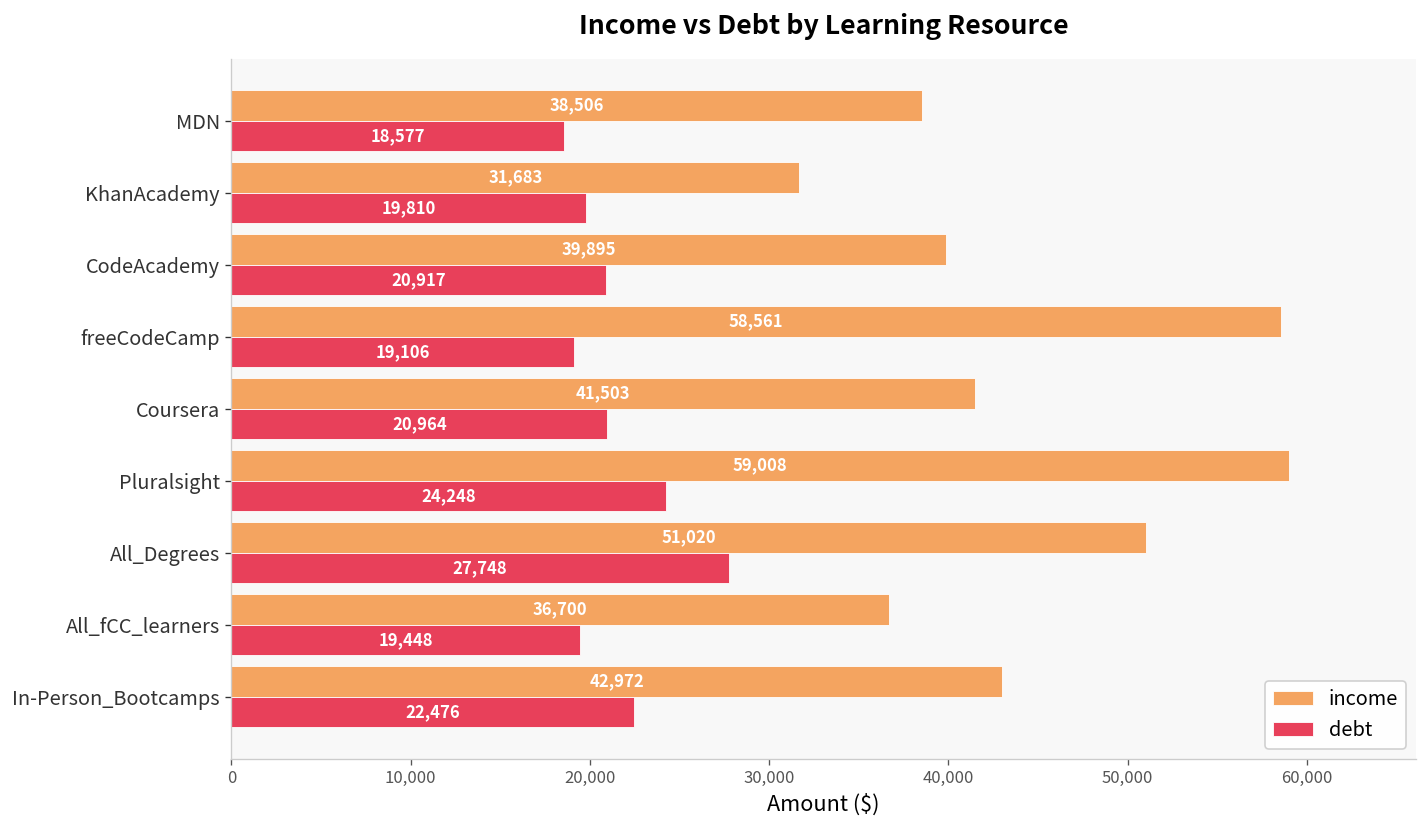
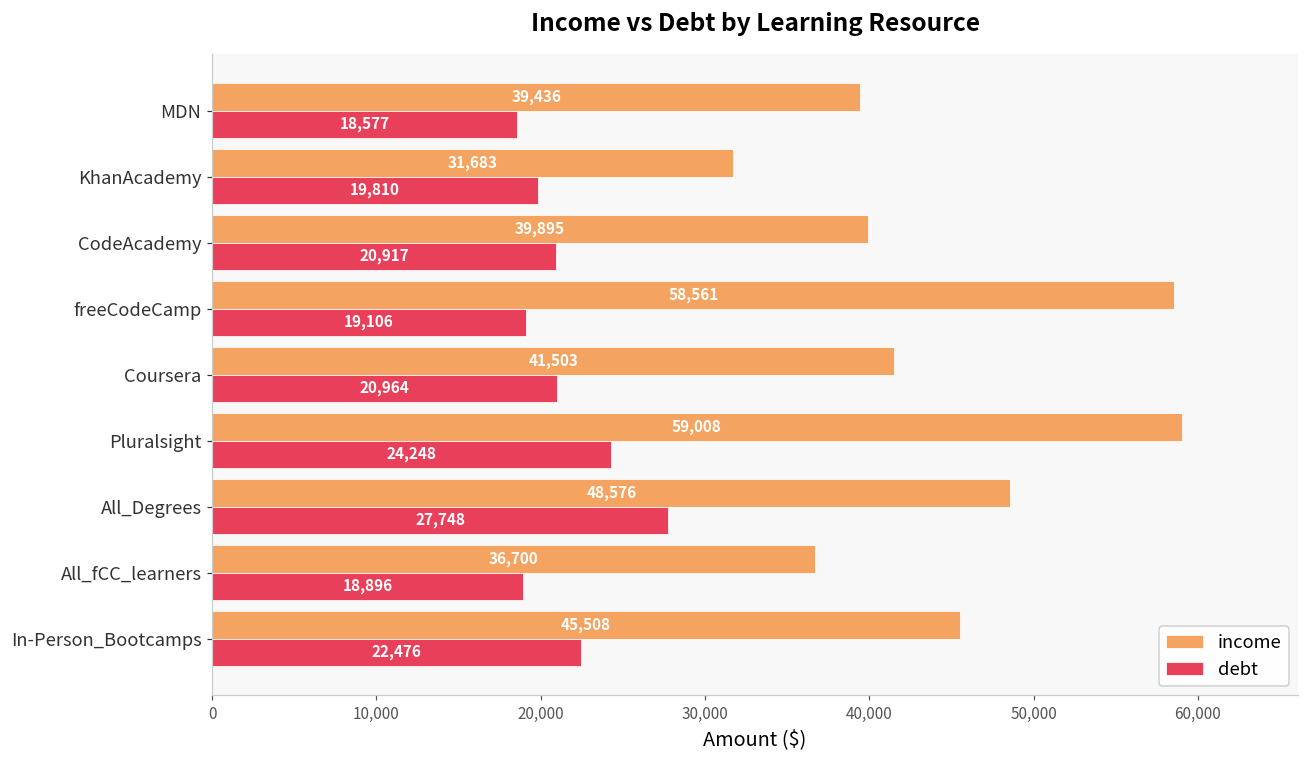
income, MDN: 38,506 -> 39,436
income, All_Degrees: 51,020 -> 48,576
debt, All_fCC_learners: 19,448 -> 18,896
income, In-Person_Bootcamps: 42,972 -> 45,508
